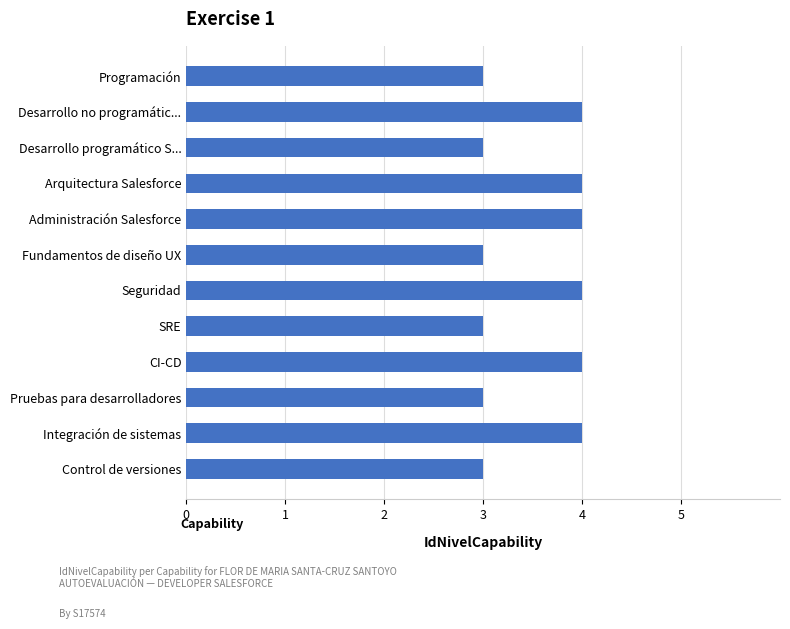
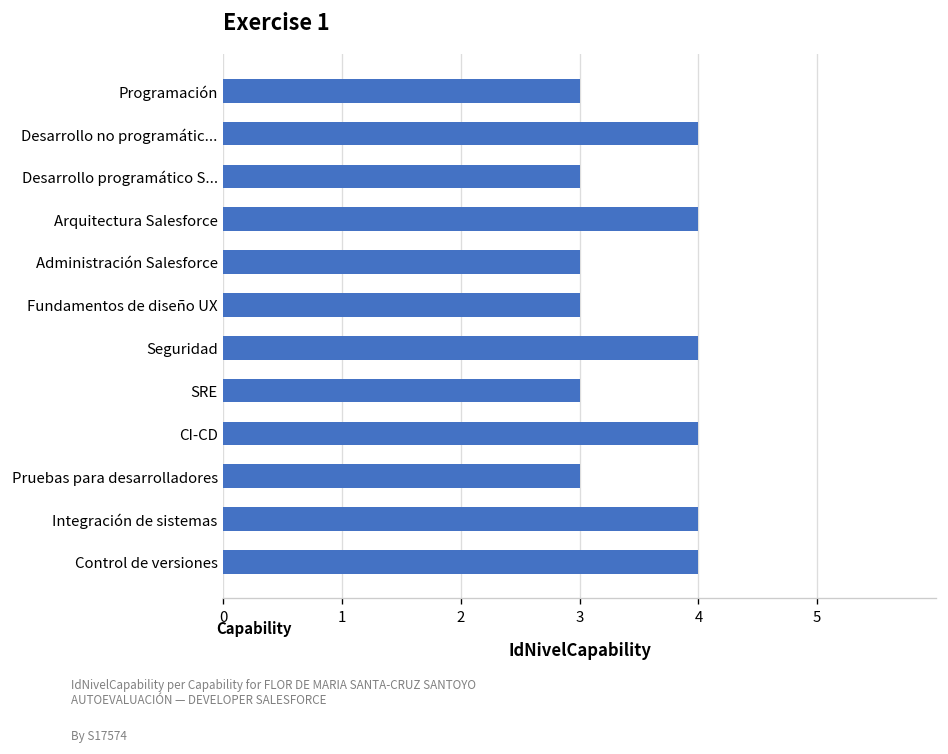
Administración Salesforce: 4 -> 3
Control de versiones: 3 -> 4
